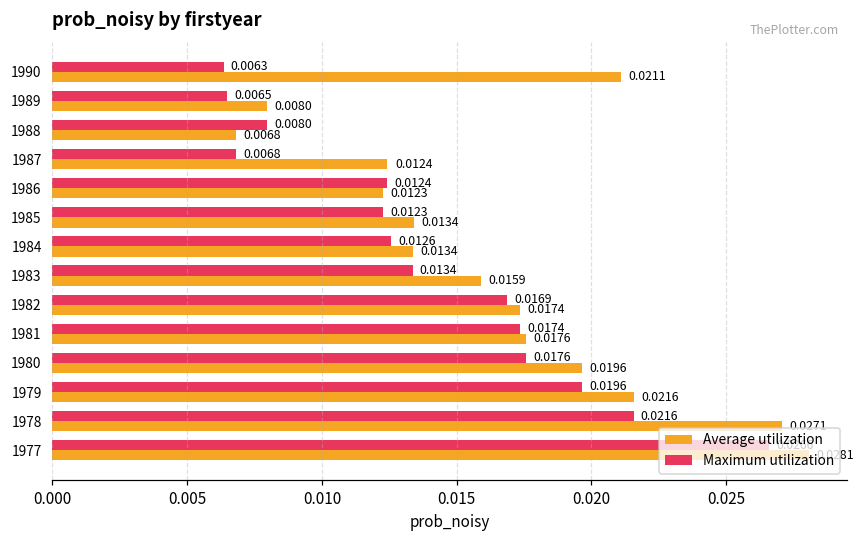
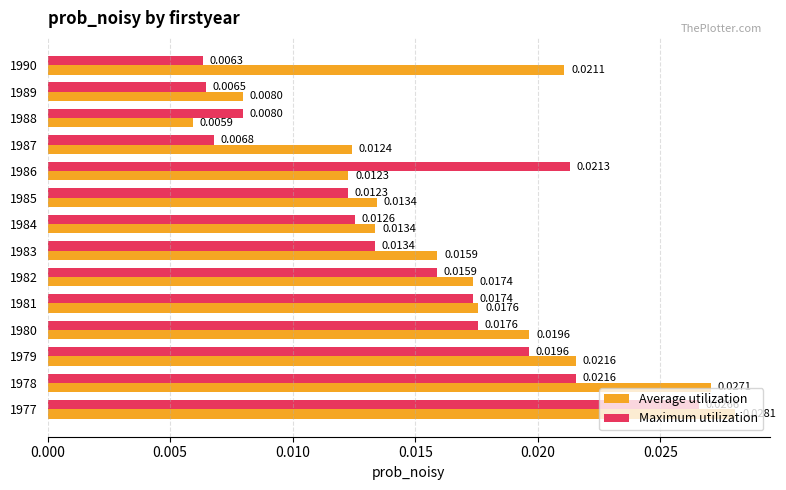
Average utilization, 1988: 0.0068 -> 0.0059
Maximum utilization, 1986: 0.0124 -> 0.0213
Maximum utilization, 1982: 0.0169 -> 0.0159
